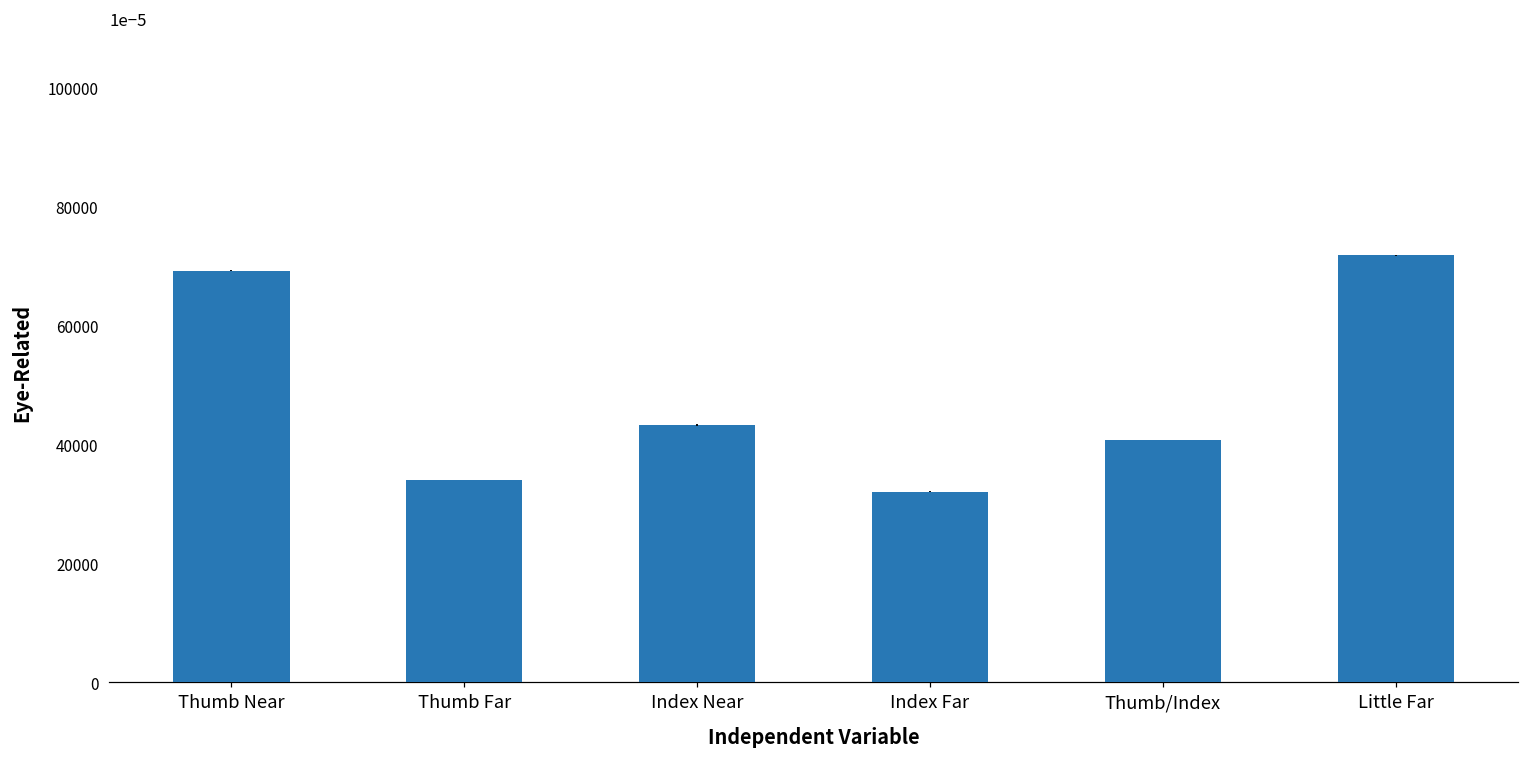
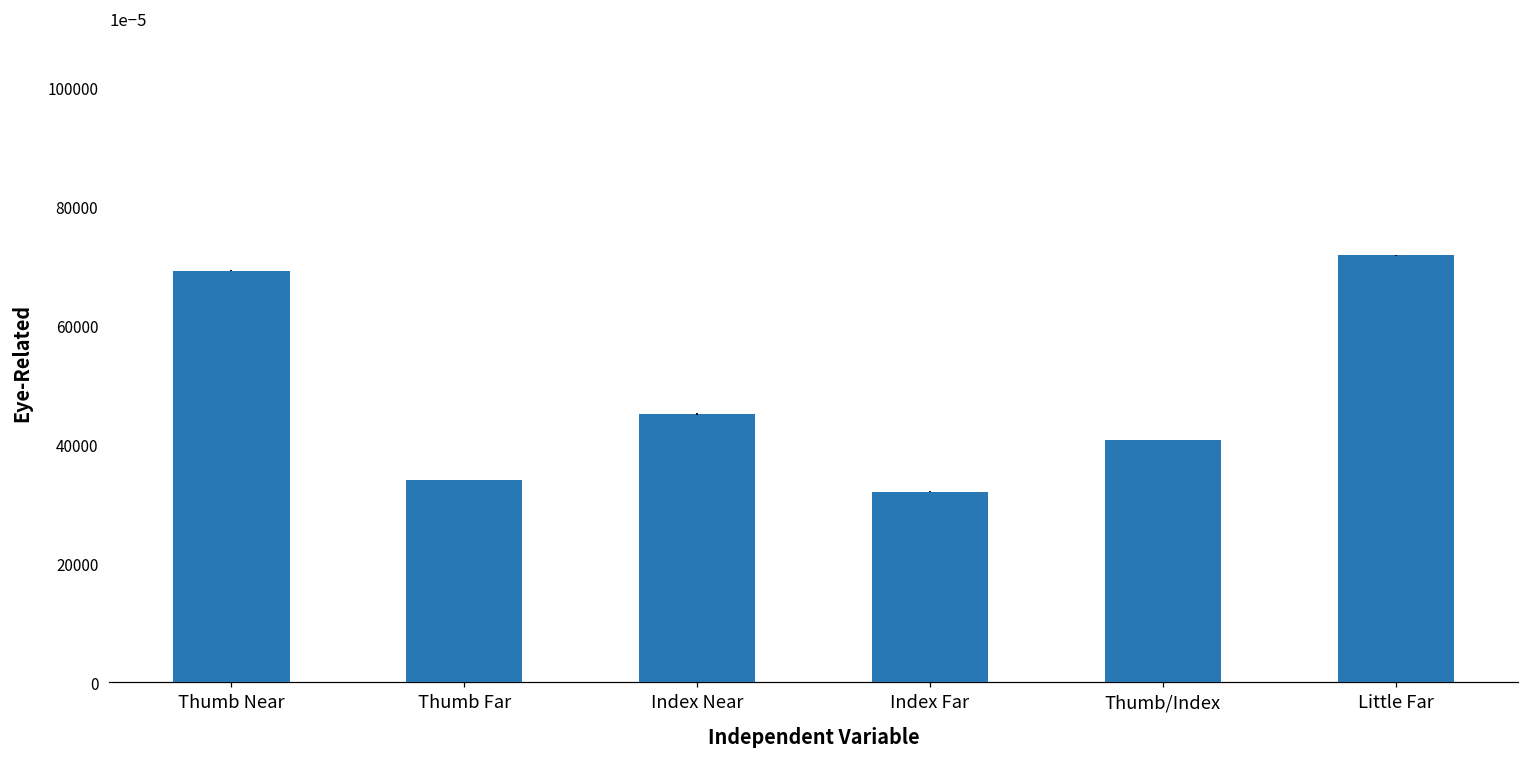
Index Near: 43000 -> 45000
